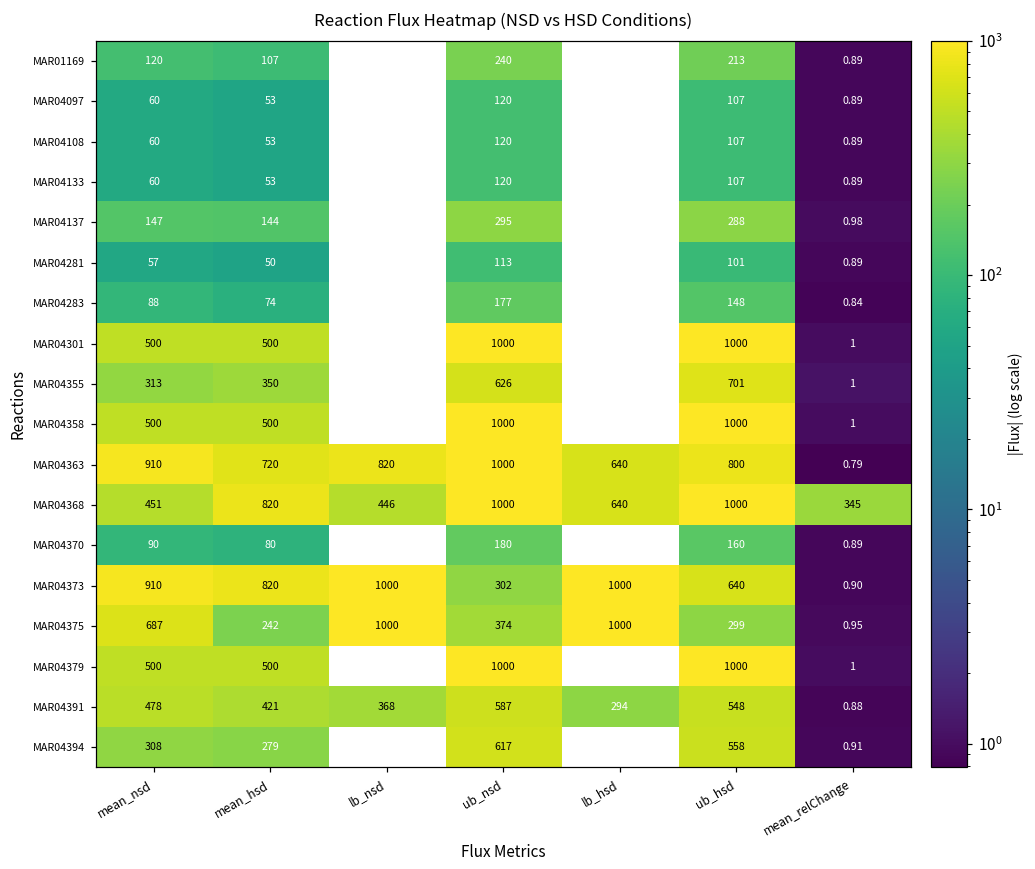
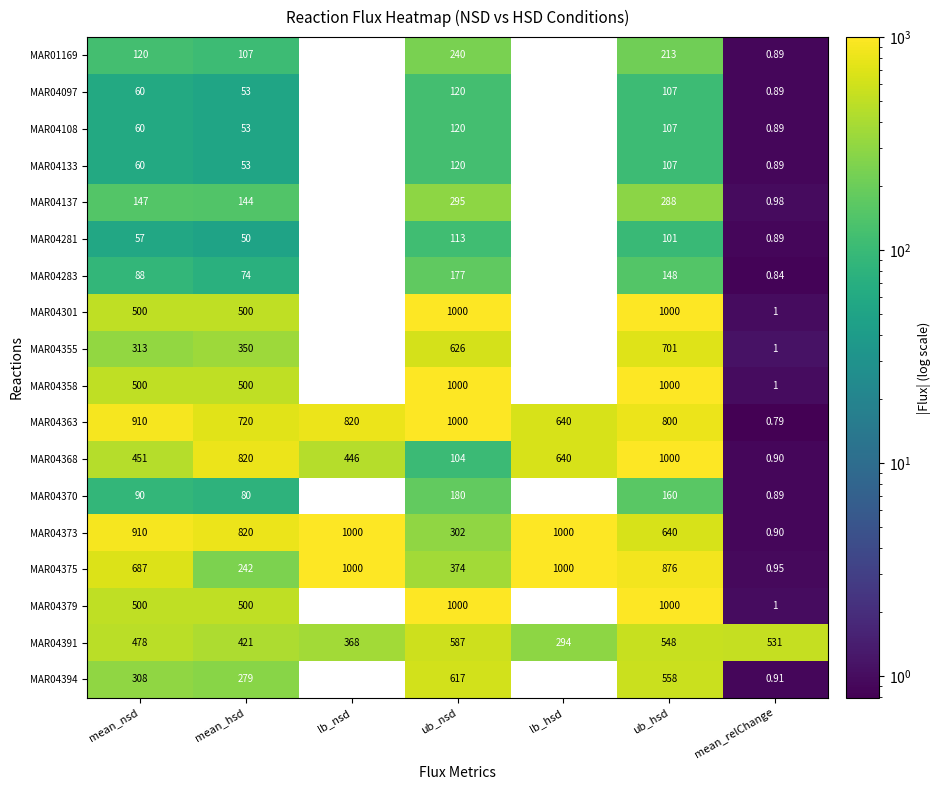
MAR04368, ub_nsd: 1000 -> 104
MAR04368, mean_relChange: 345 -> 0.90
MAR04375, ub_hsd: 299 -> 876
MAR04391, mean_relChange: 0.88 -> 531
